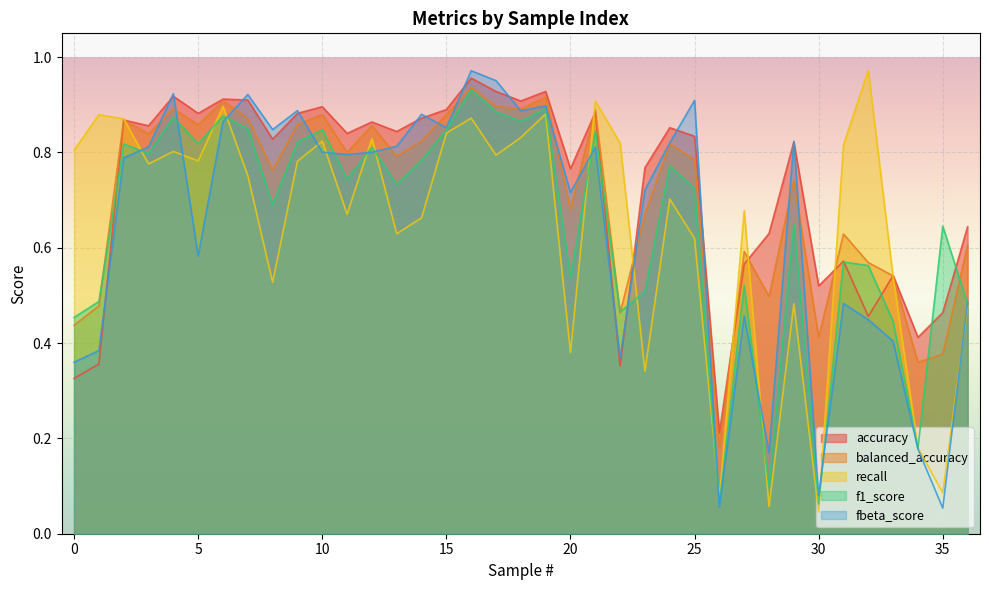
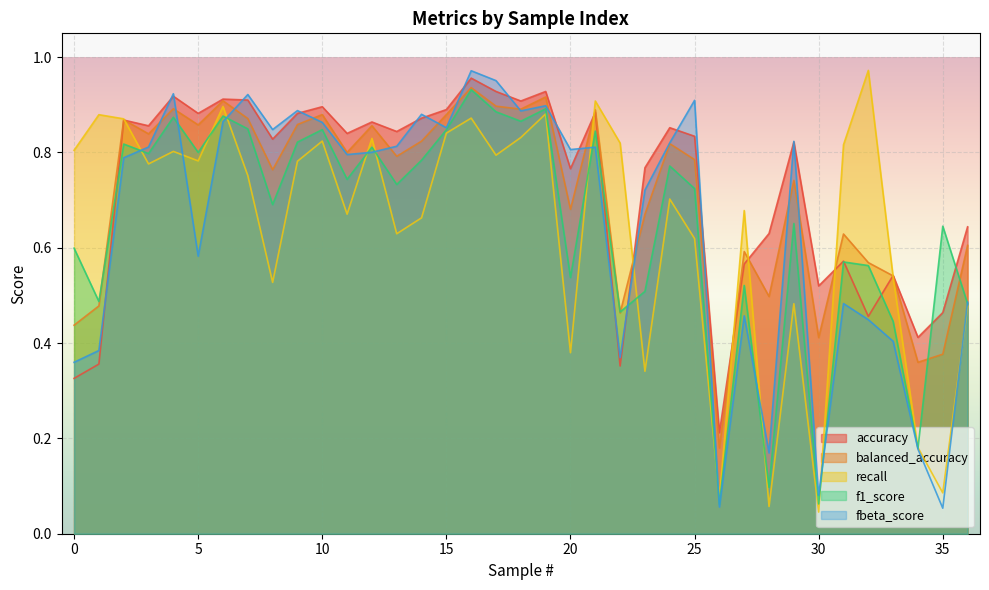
f1_score, 0: 0.45 -> 0.60
f1_score, 5: 0.82 -> 0.80
fbeta_score, 10: 0.80 -> 0.86
fbeta_score, 20: 0.72 -> 0.81
